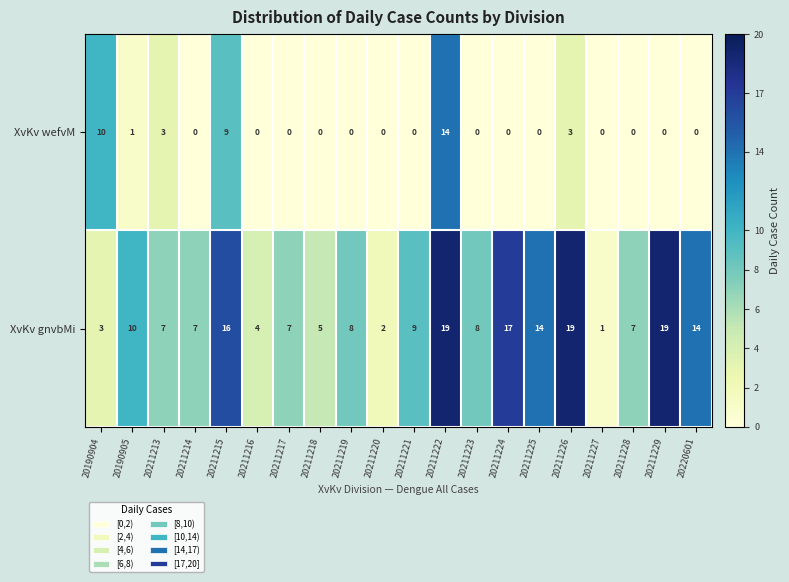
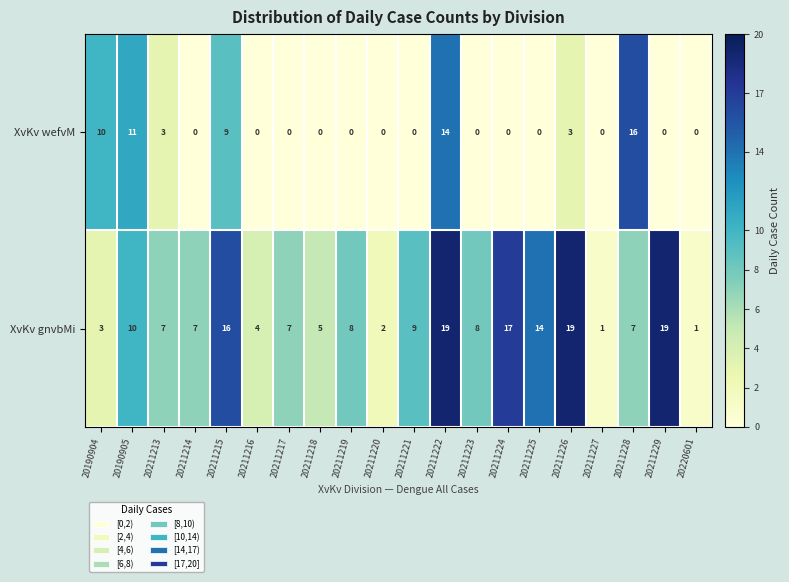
XvKv wefvM, 20190905: 1 -> 11
XvKv wefvM, 20211228: 0 -> 16
XvKv gnvbMi, 20220601: 14 -> 1
